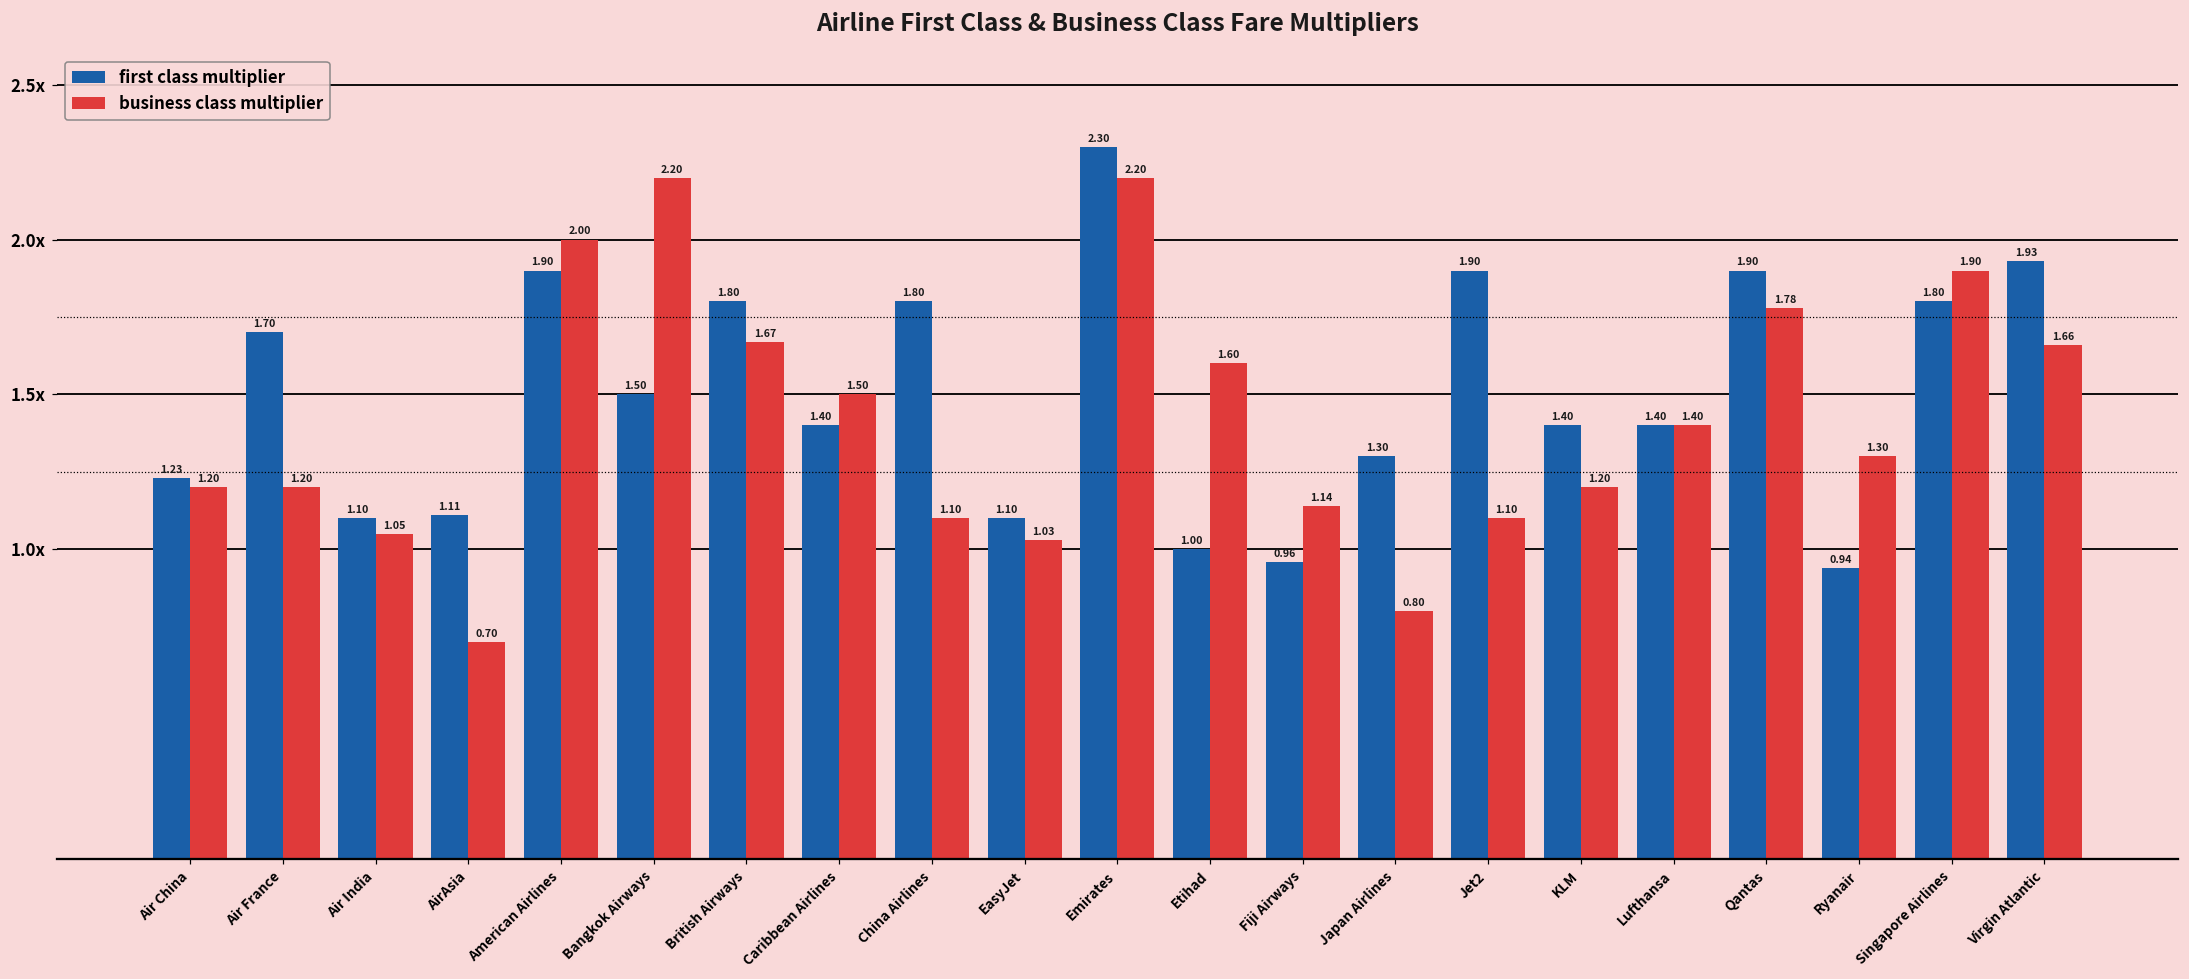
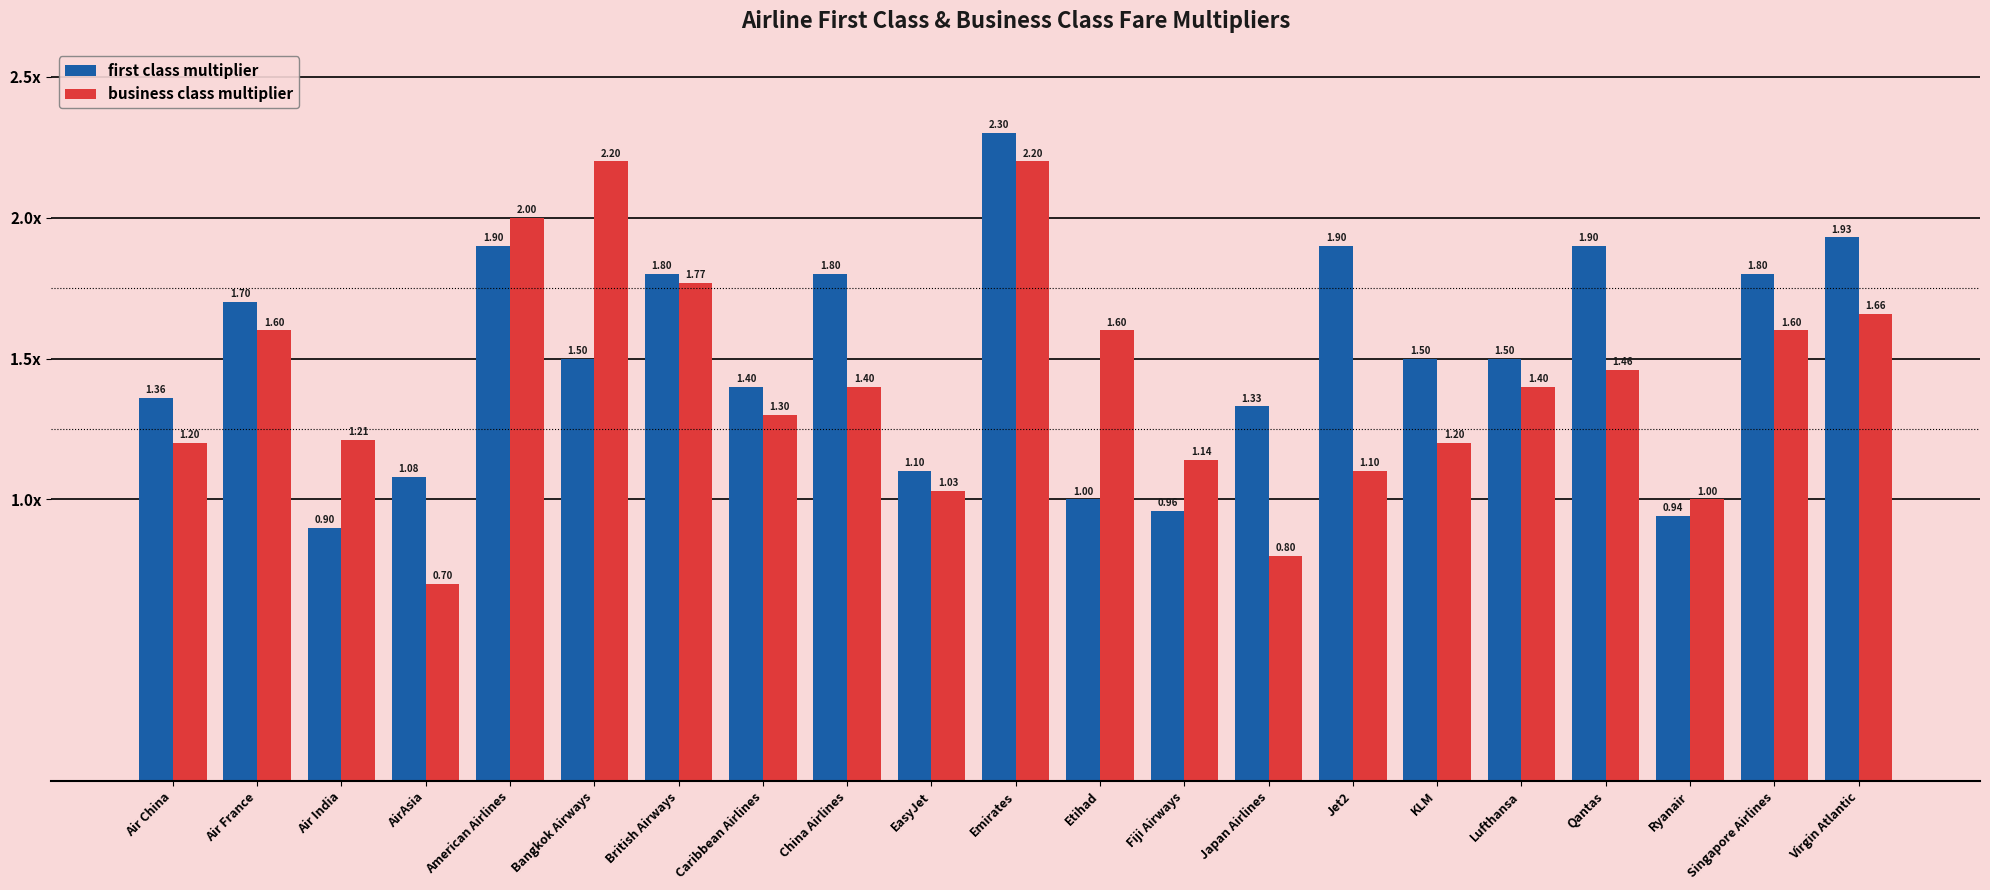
first class multiplier, Air China: 1.23 -> 1.36
business class multiplier, Air France: 1.20 -> 1.60
first class multiplier, Air India: 1.10 -> 0.90
business class multiplier, Air India: 1.05 -> 1.21
first class multiplier, AirAsia: 1.11 -> 1.08
business class multiplier, British Airways: 1.67 -> 1.77
business class multiplier, Caribbean Airlines: 1.50 -> 1.30
business class multiplier, China Airlines: 1.10 -> 1.40
first class multiplier, Japan Airlines: 1.30 -> 1.33
first class multiplier, KLM: 1.40 -> 1.50
first class multiplier, Lufthansa: 1.40 -> 1.50
business class multiplier, Qantas: 1.78 -> 1.46
business class multiplier, Ryanair: 1.30 -> 1.00
business class multiplier, Singapore Airlines: 1.90 -> 1.60
